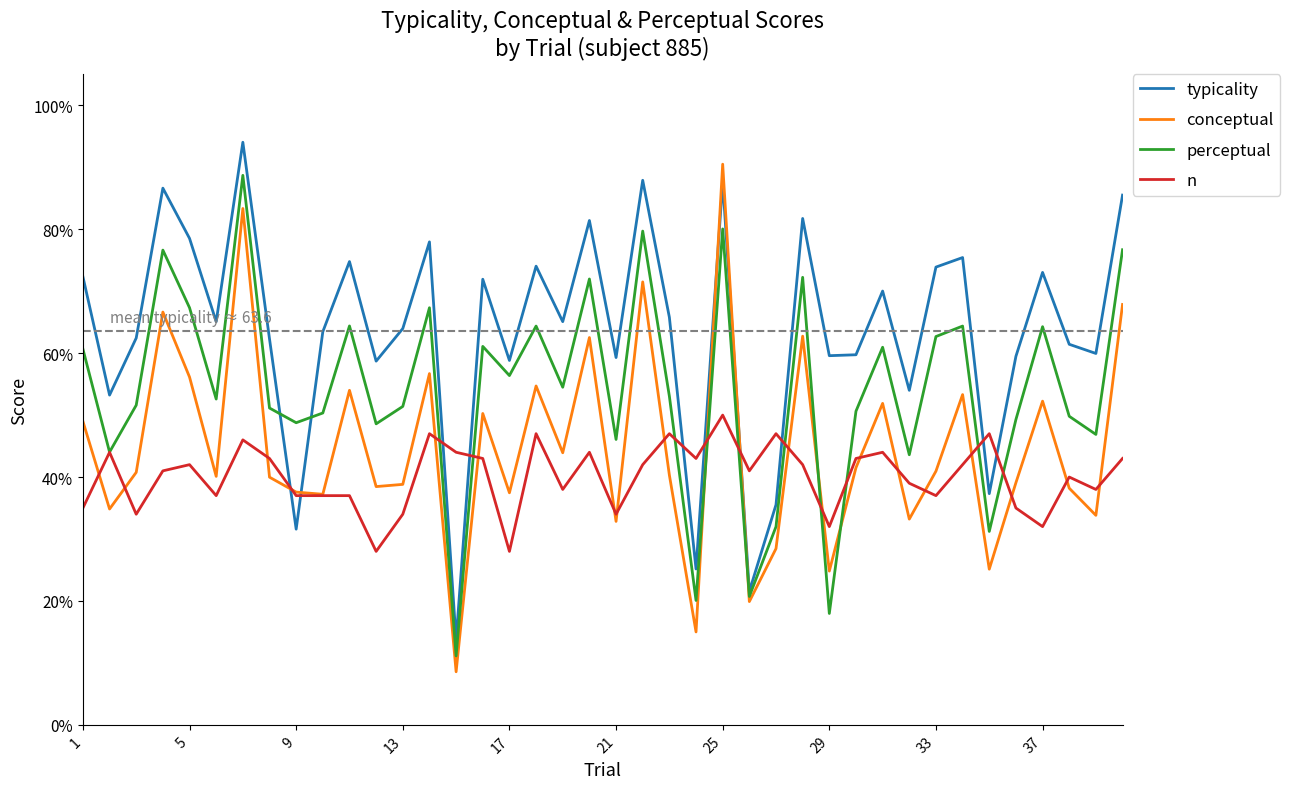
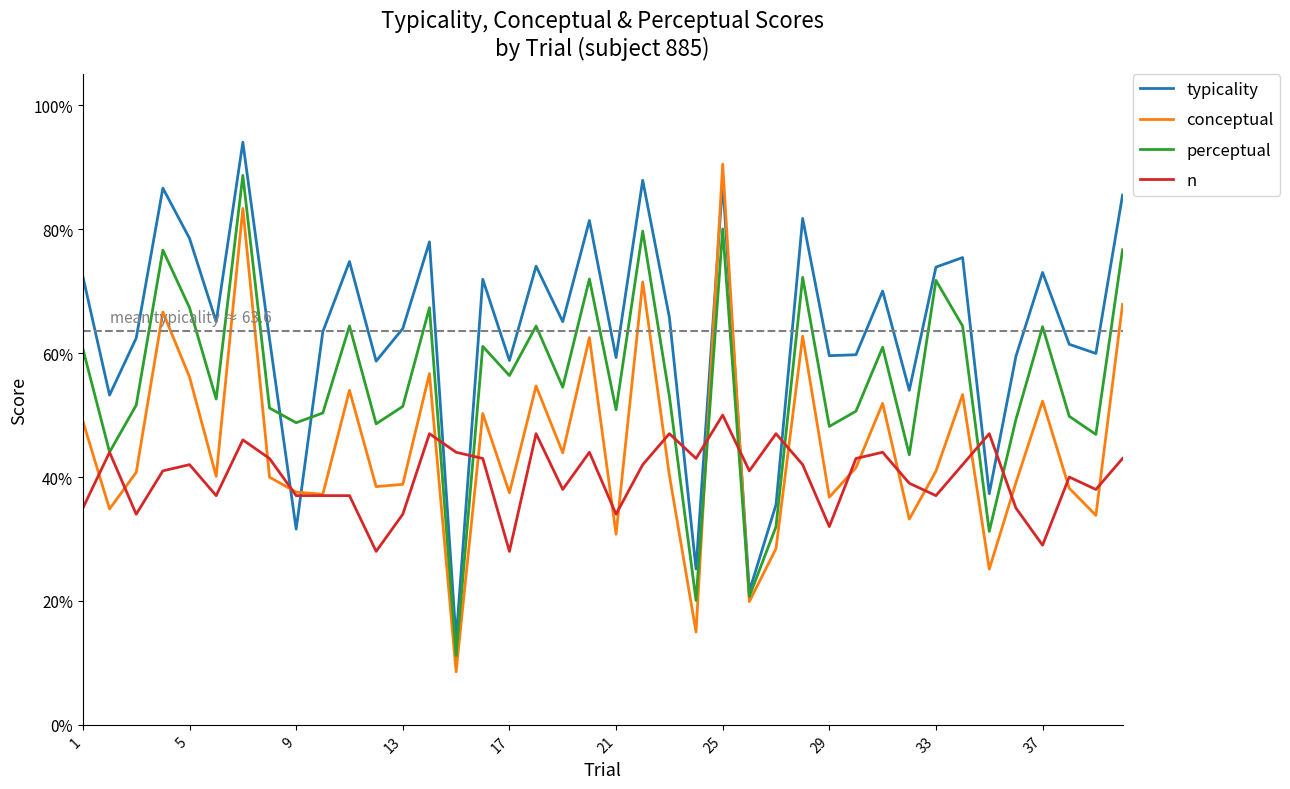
conceptual, 21: 33% -> 31%
perceptual, 21: 46% -> 51%
conceptual, 29: 25% -> 37%
perceptual, 29: 18% -> 48%
perceptual, 33: 63% -> 72%
n, 37: 32% -> 29%
